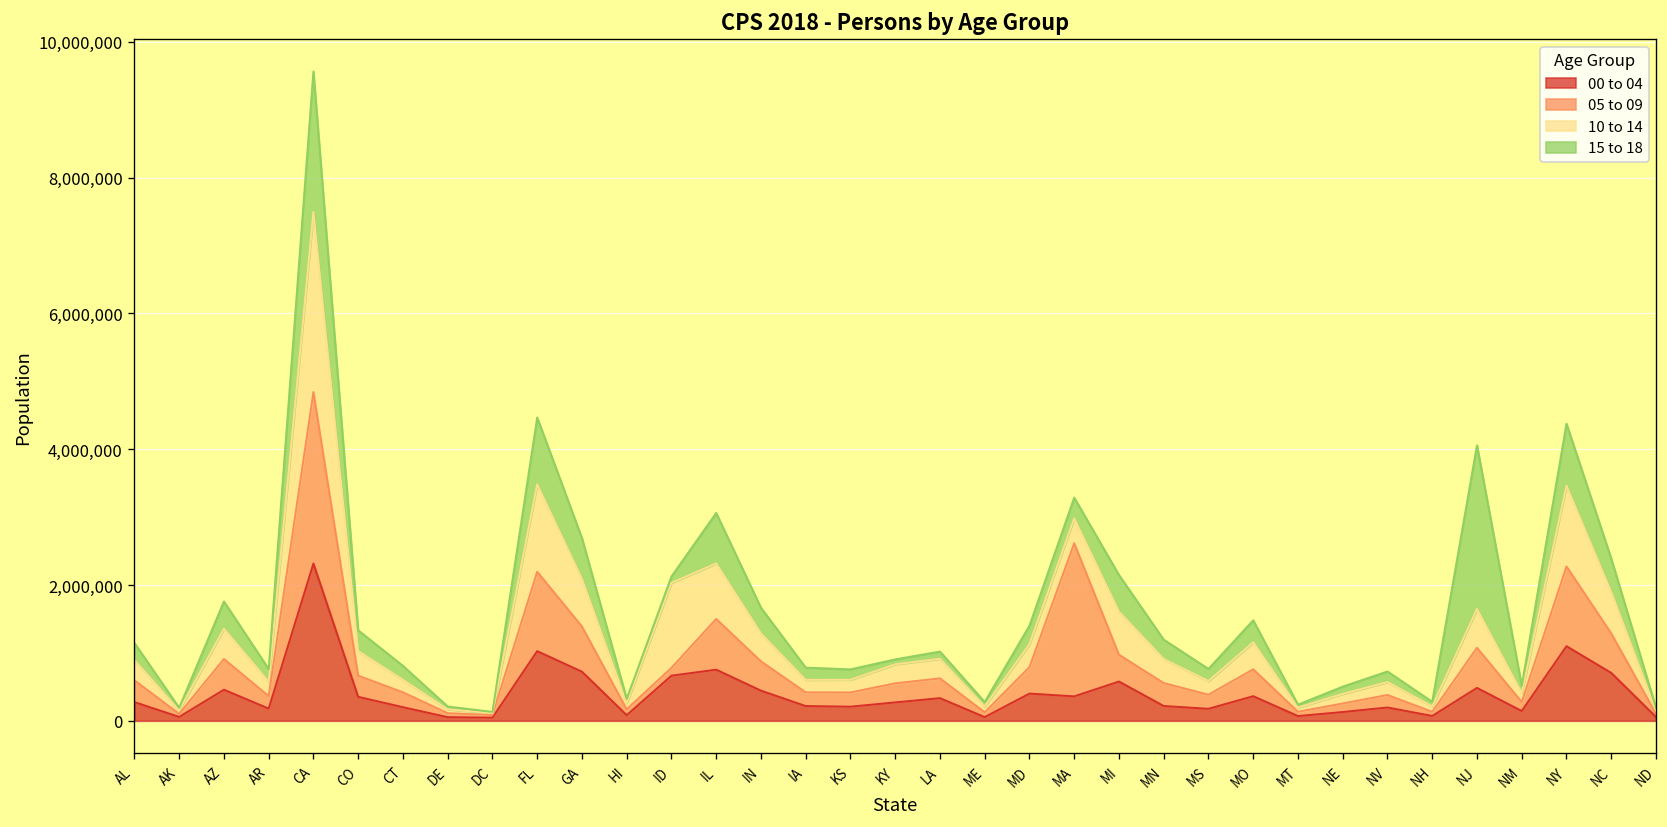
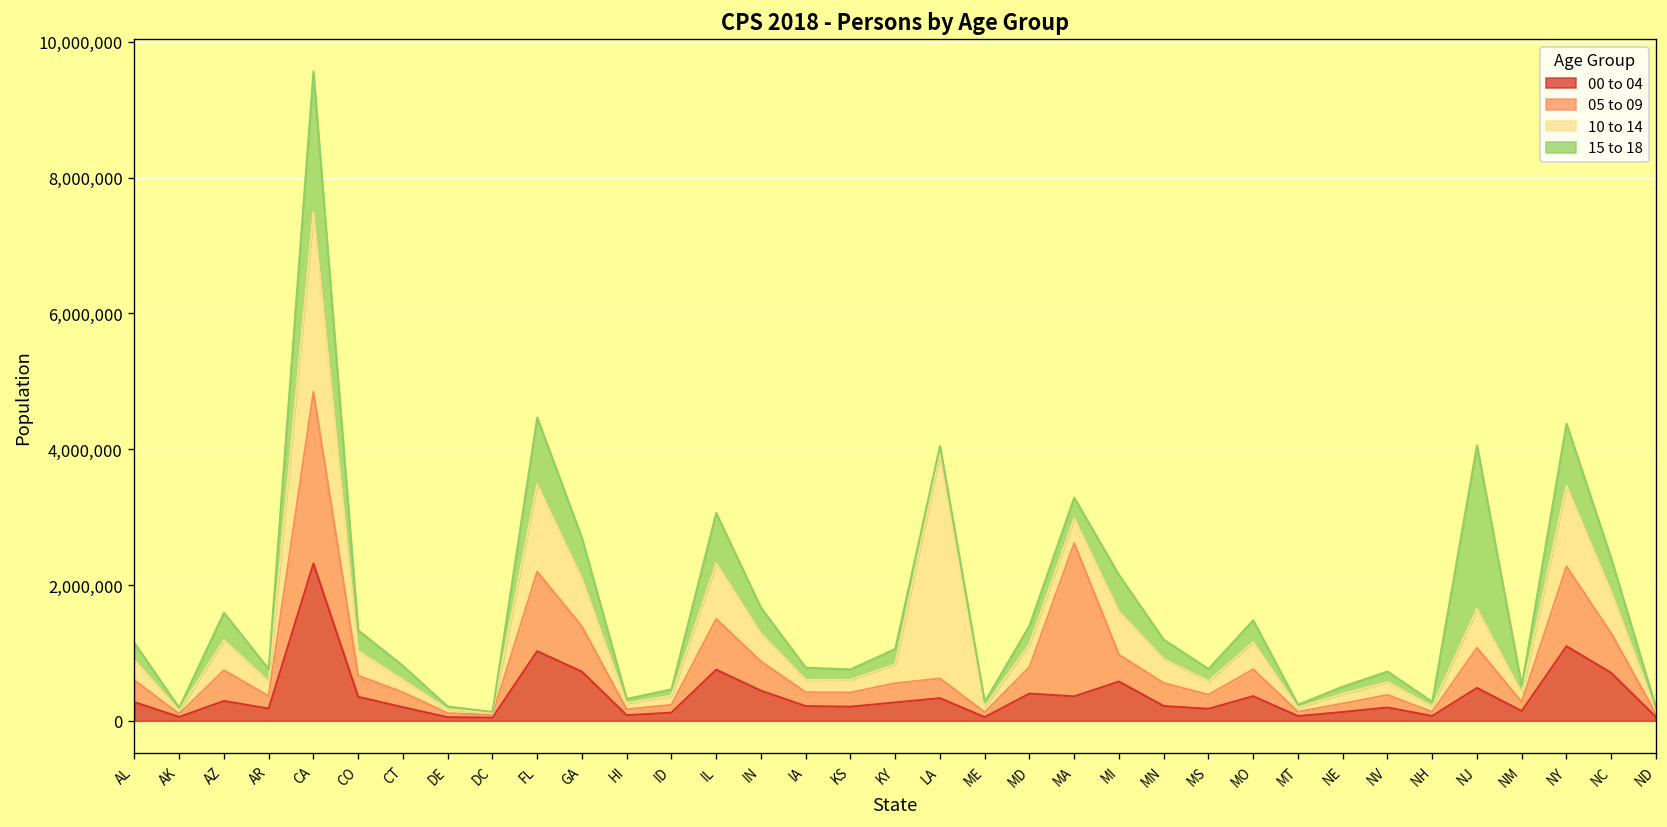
00 to 04, AZ: 500,000 -> 300,000
00 to 04, ID: 700,000 -> 100,000
10 to 14, ID: 1,300,000 -> 100,000
15 to 18, KY: 100,000 -> 200,000
10 to 14, LA: 300,000 -> 3,300,000
